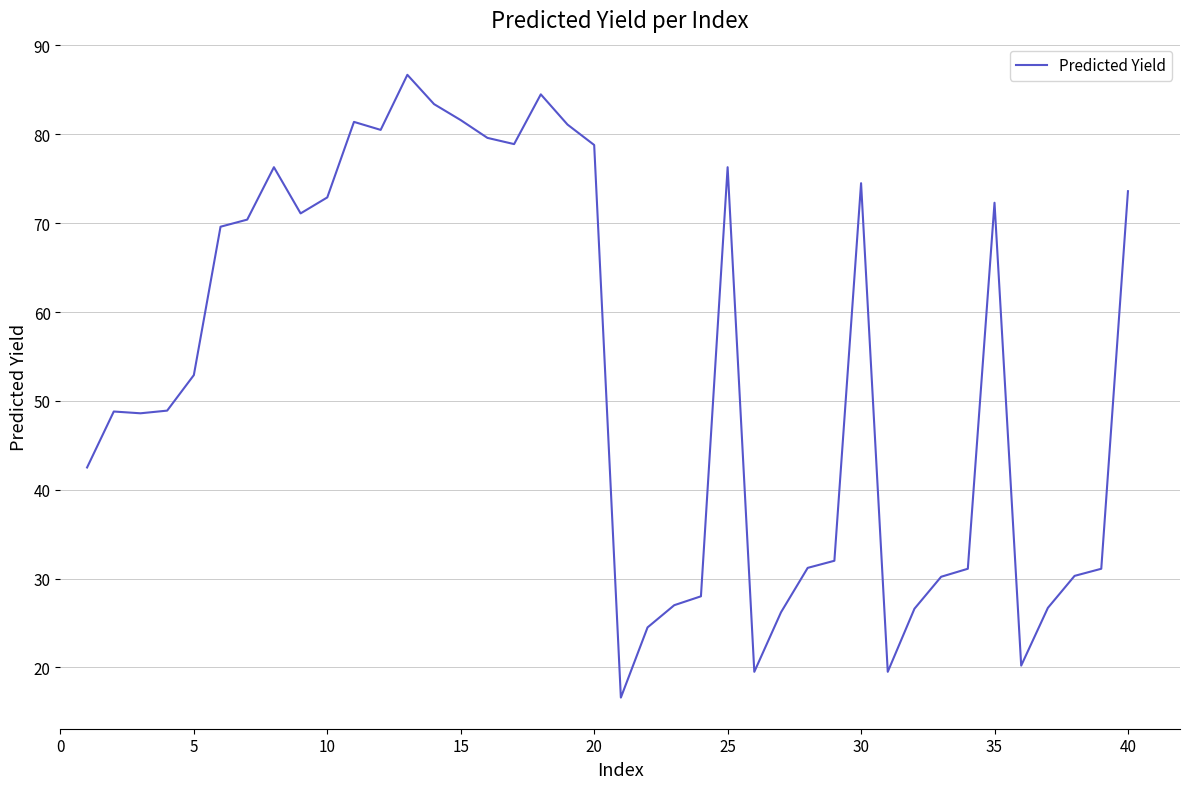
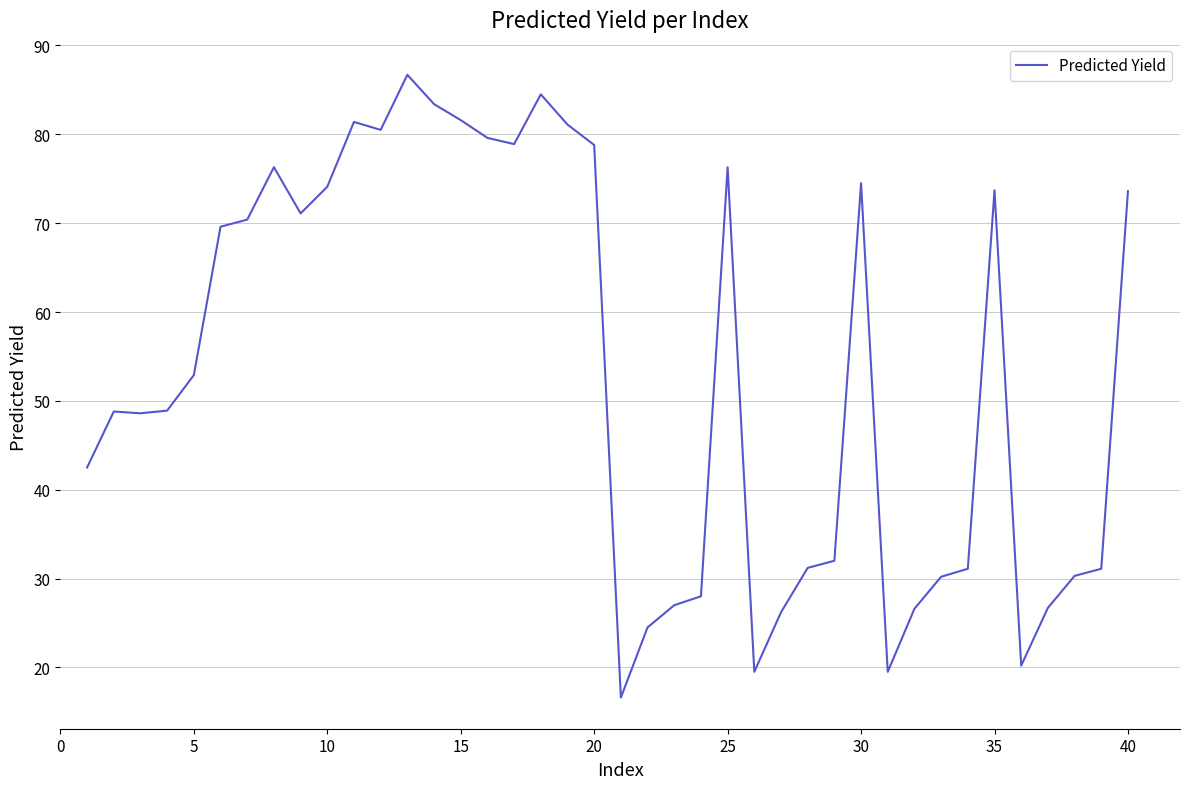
10: 73 -> 74
35: 72 -> 74
